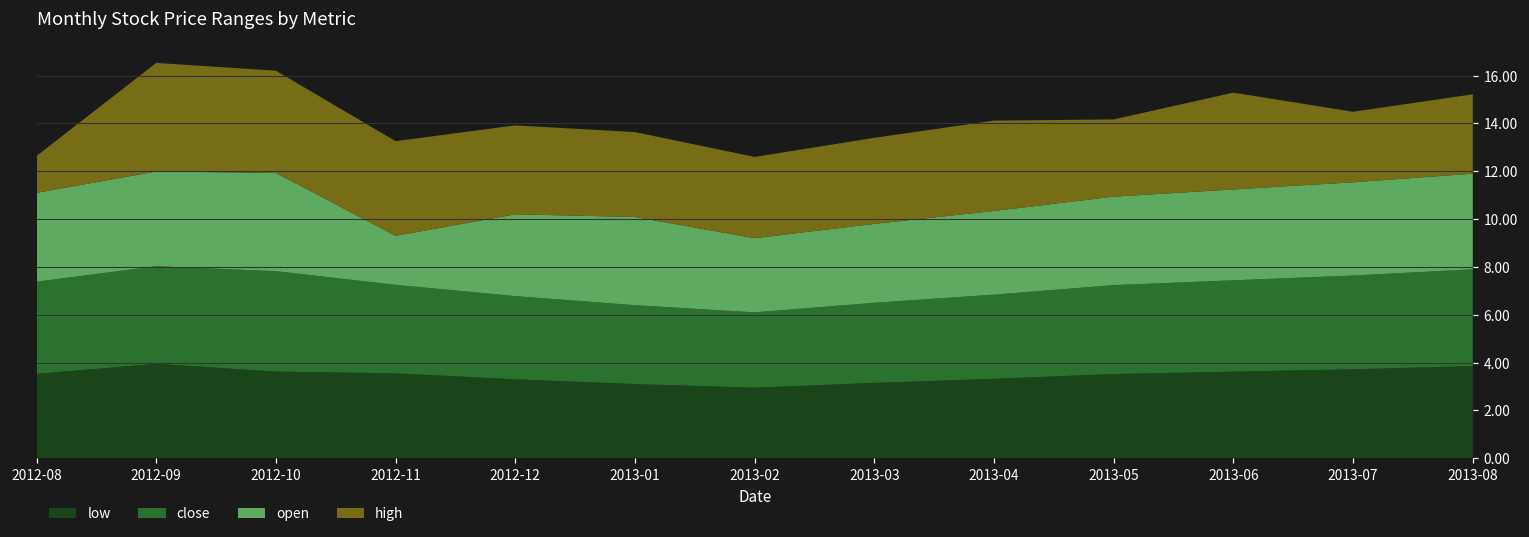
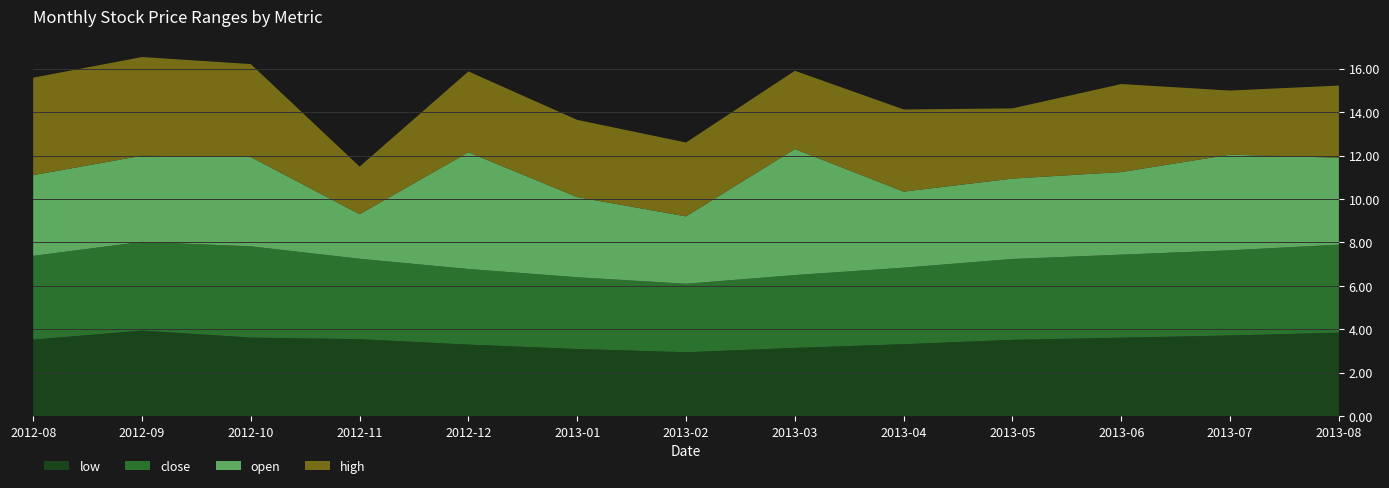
high, 2012-08: 1.5 -> 4.5
high, 2012-11: 4.0 -> 2.2
open, 2012-12: 3.4 -> 5.4
open, 2013-03: 3.3 -> 5.8
open, 2013-07: 3.9 -> 4.4
